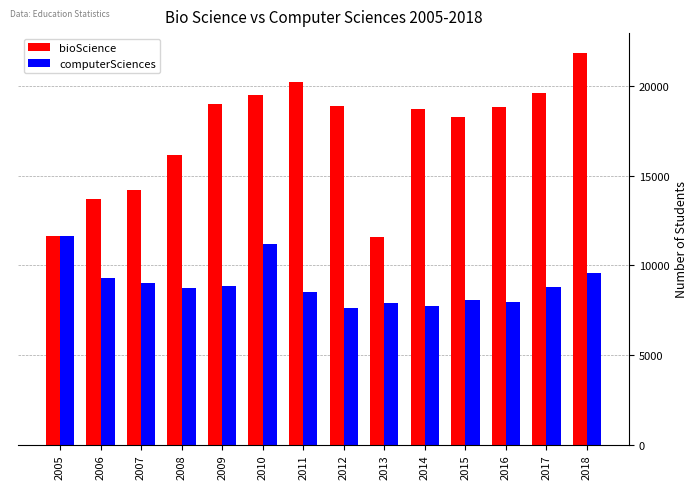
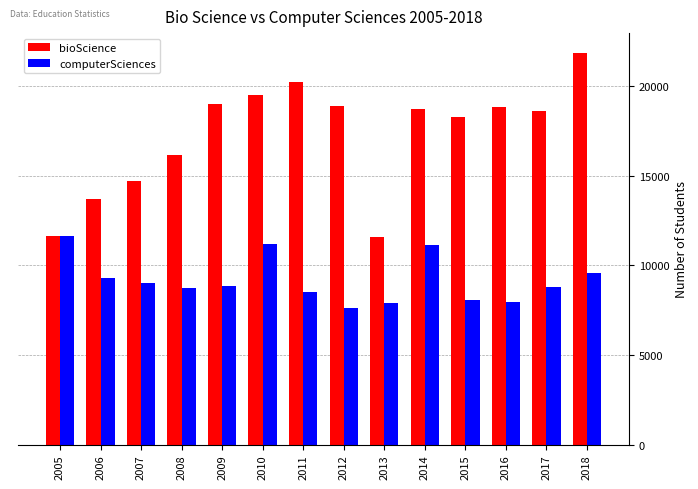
bioScience, 2007: 14200 -> 14700
computerSciences, 2014: 7800 -> 11100
bioScience, 2017: 19600 -> 18600
